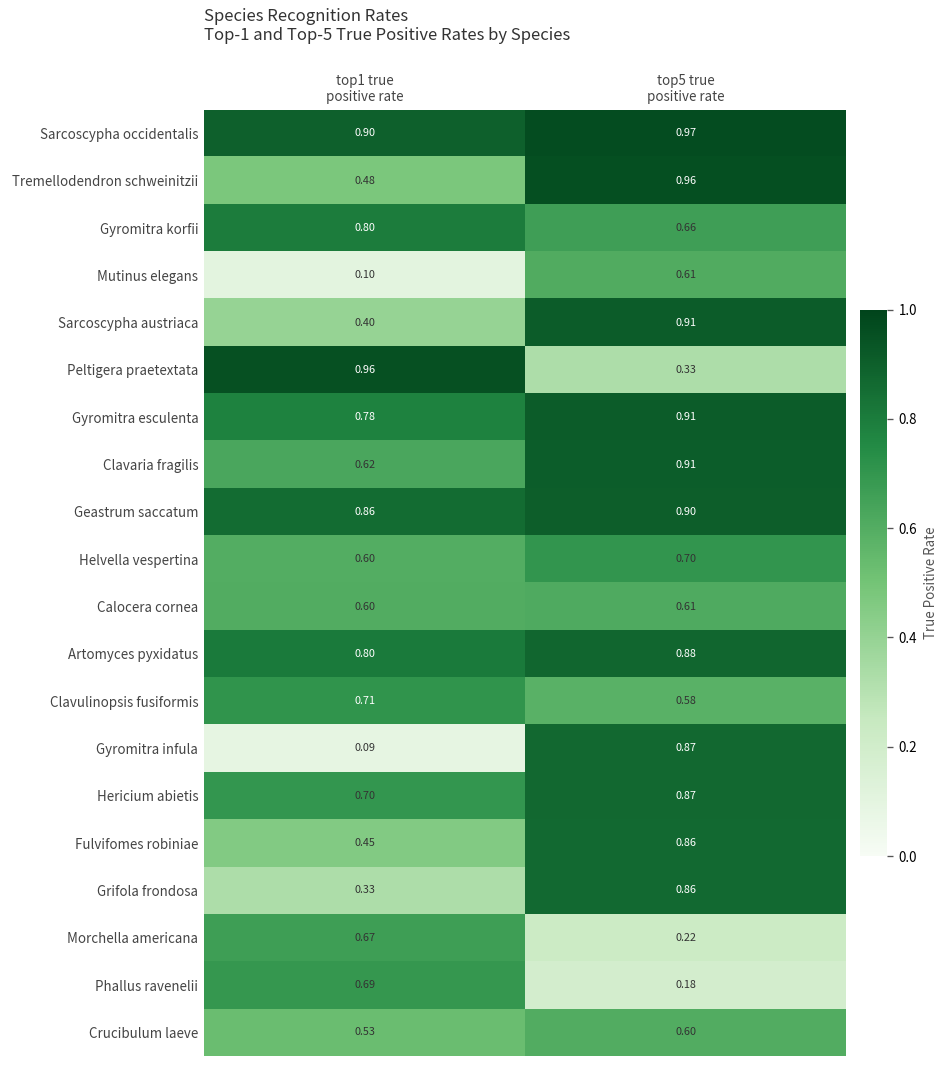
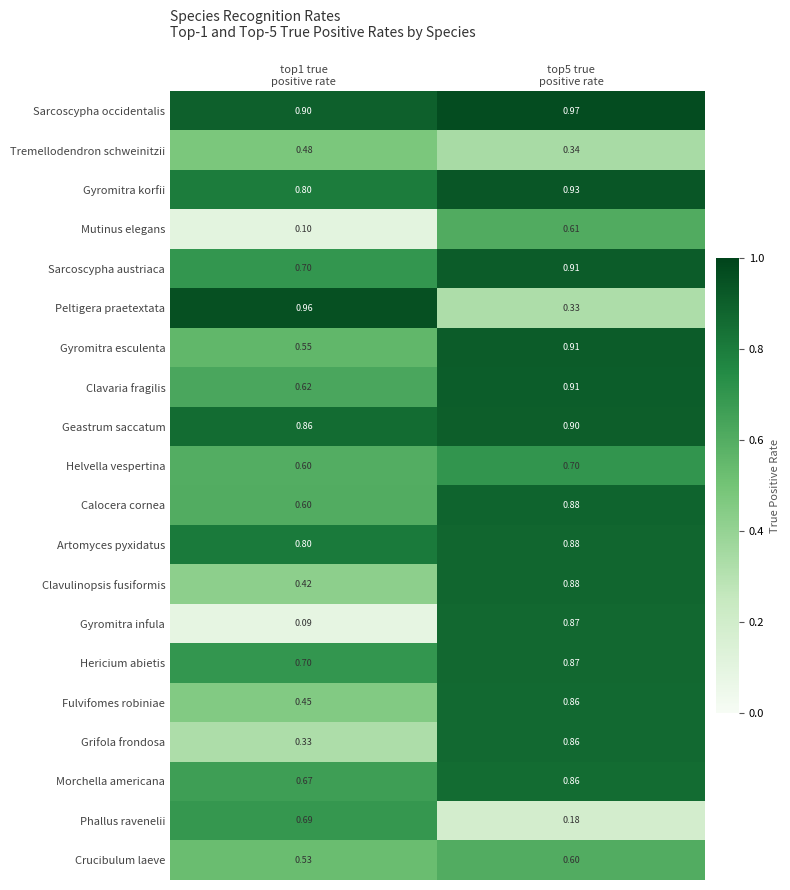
Tremellodendron schweinitzii, top5 true positive rate: 0.96 -> 0.34
Gyromitra korfii, top5 true positive rate: 0.66 -> 0.93
Sarcoscypha austriaca, top1 true positive rate: 0.40 -> 0.70
Gyromitra esculenta, top1 true positive rate: 0.78 -> 0.55
Calocera cornea, top5 true positive rate: 0.61 -> 0.88
Clavulinopsis fusiformis, top1 true positive rate: 0.71 -> 0.42
Clavulinopsis fusiformis, top5 true positive rate: 0.58 -> 0.88
Morchella americana, top5 true positive rate: 0.22 -> 0.86
